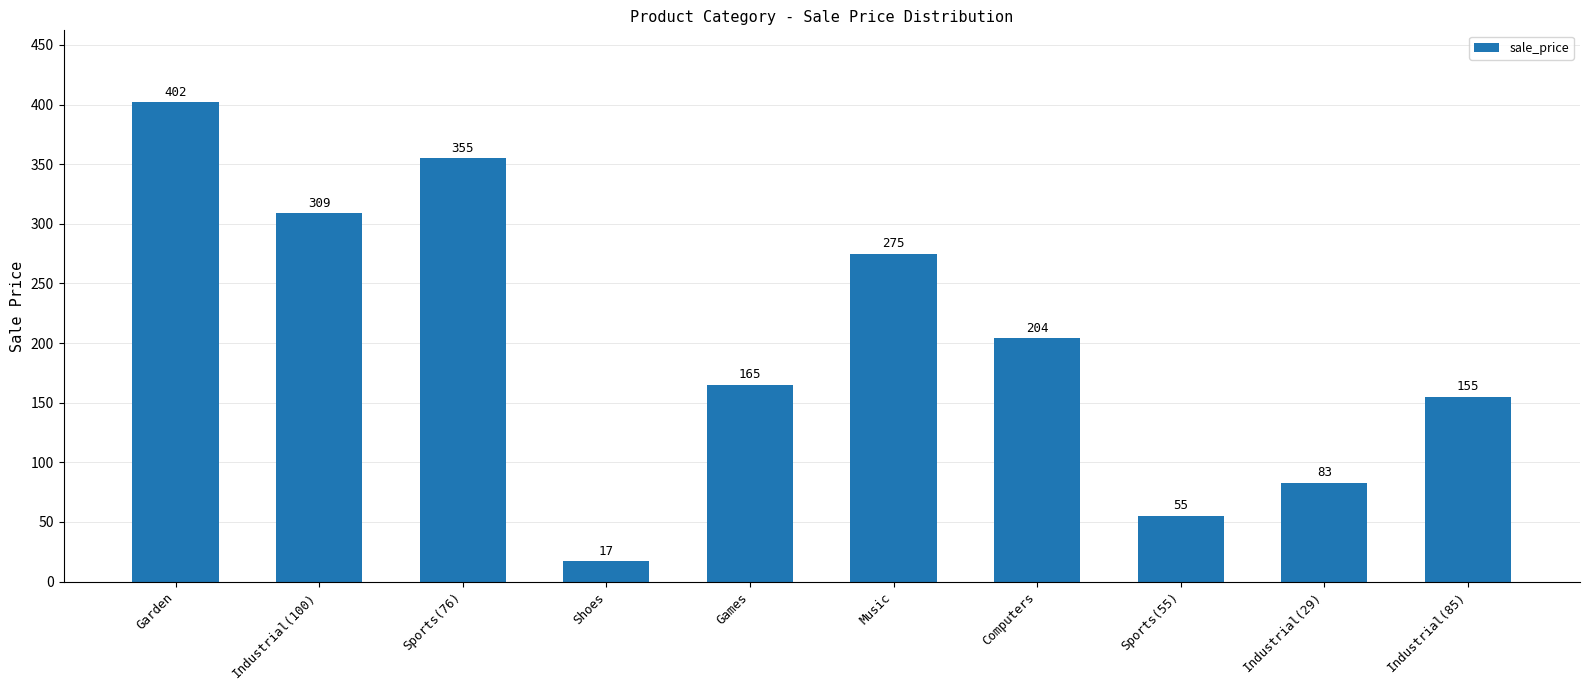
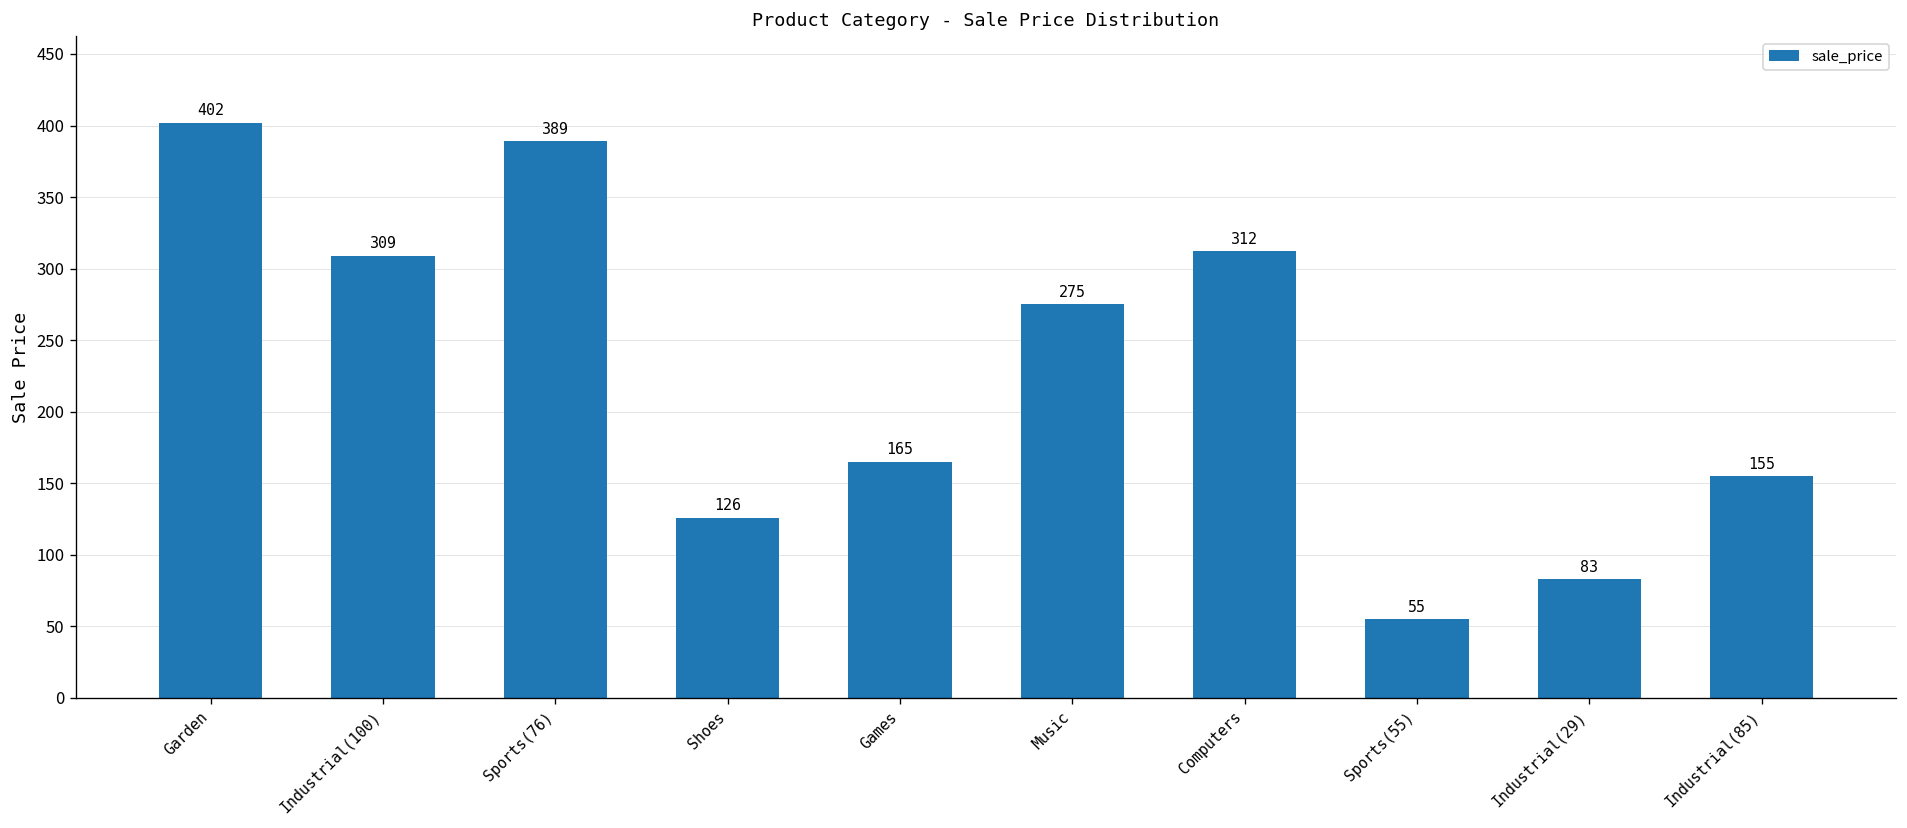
Sports(76): 355 -> 389
Shoes: 17 -> 126
Computers: 204 -> 312
